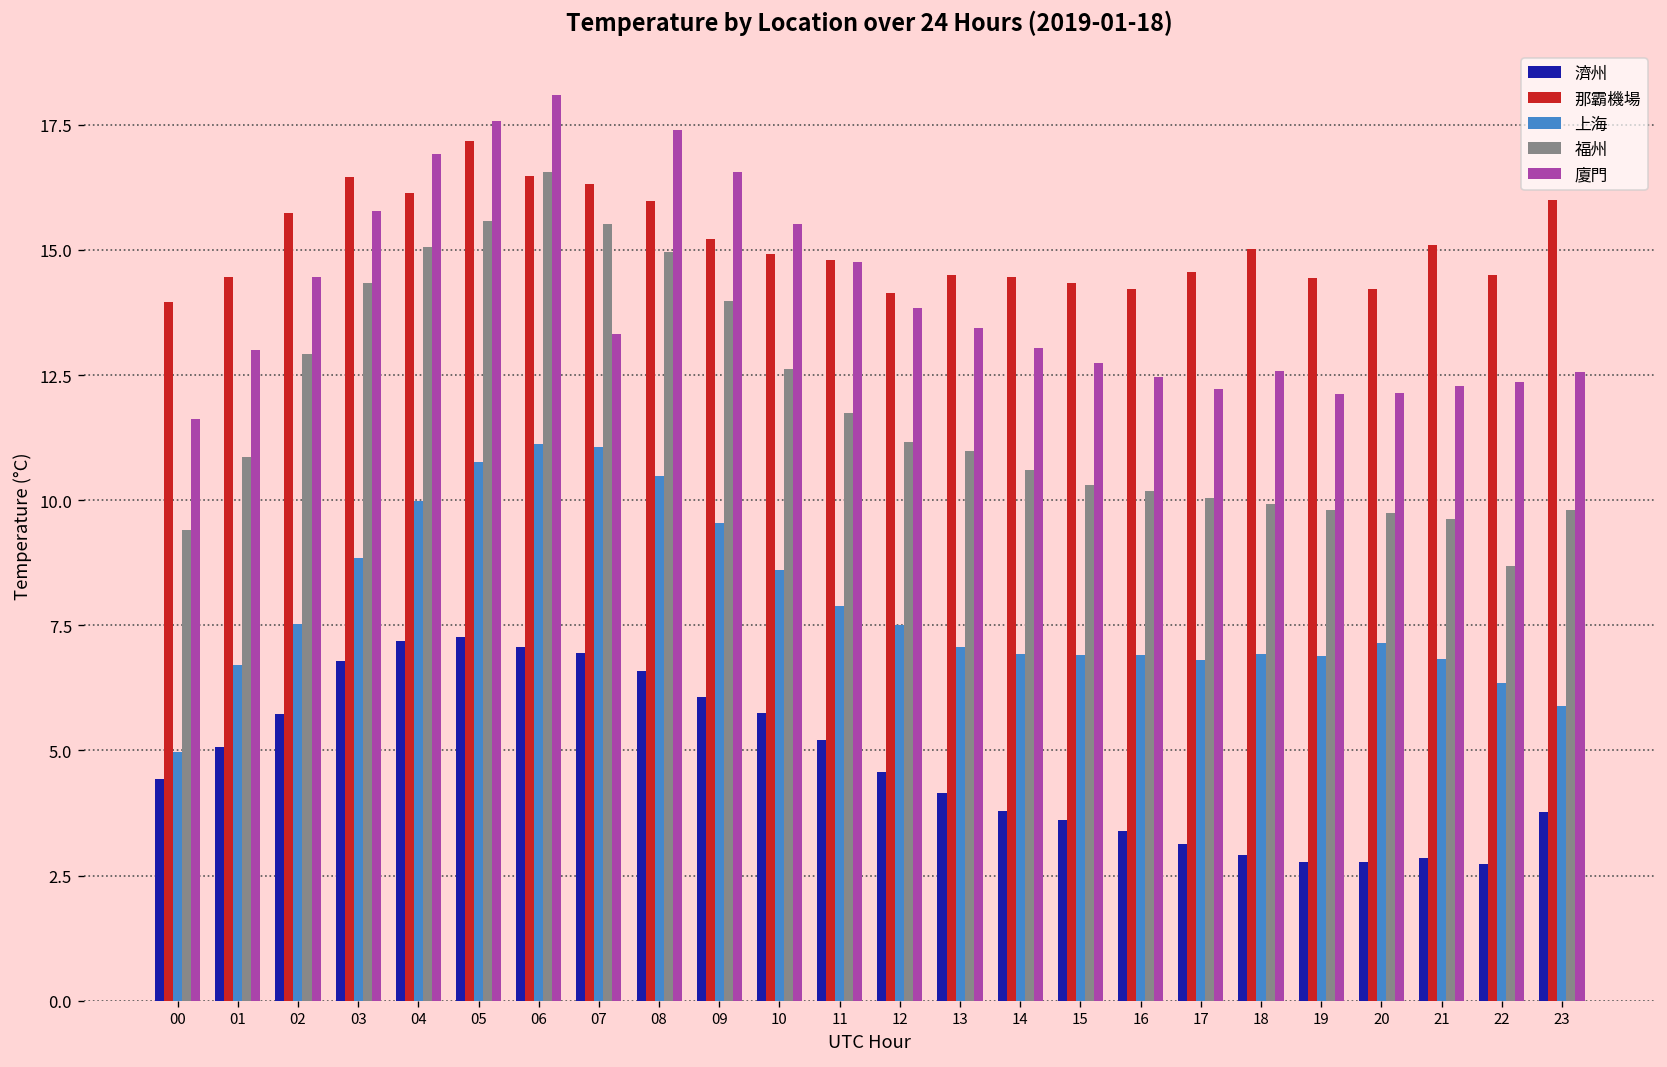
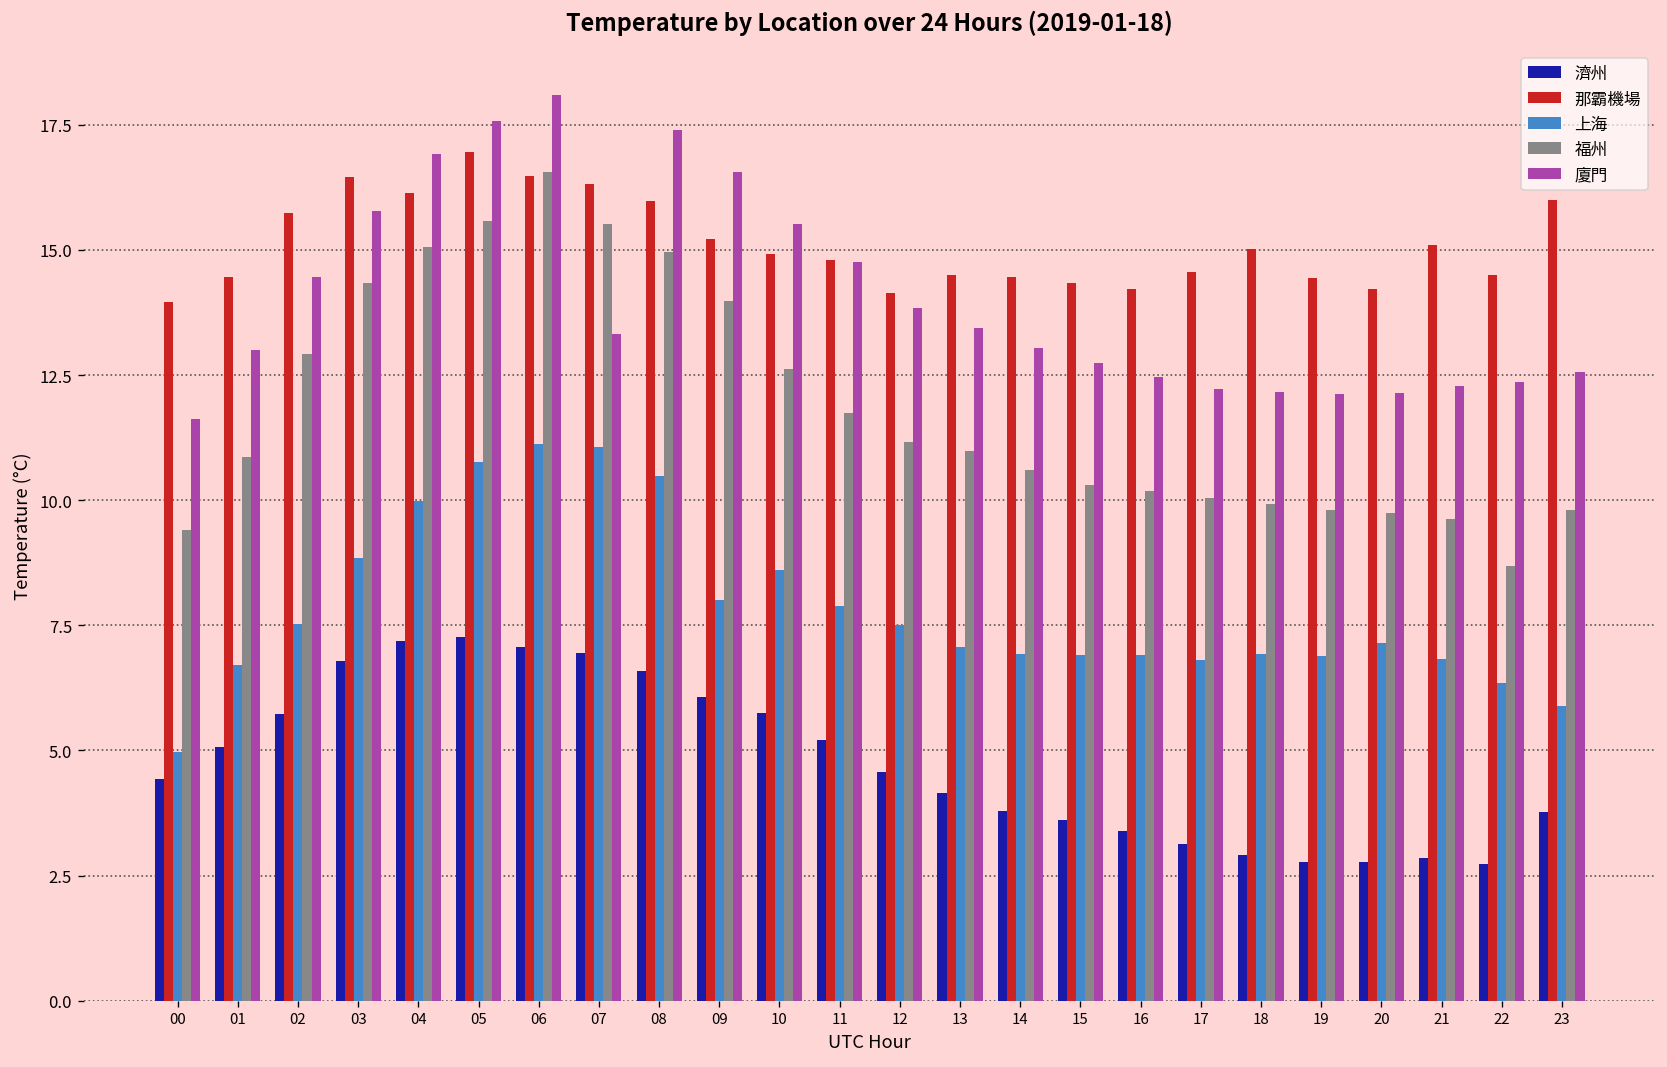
那霸機場, 05: 17.2 -> 17.0
上海, 09: 9.5 -> 8.0
廈門, 18: 12.6 -> 12.2
